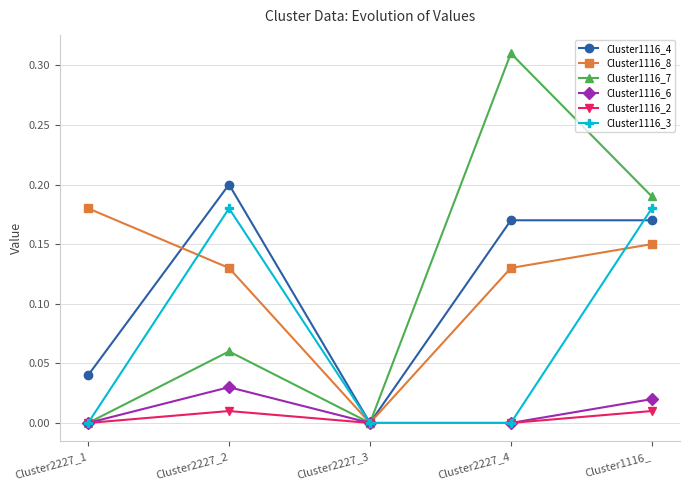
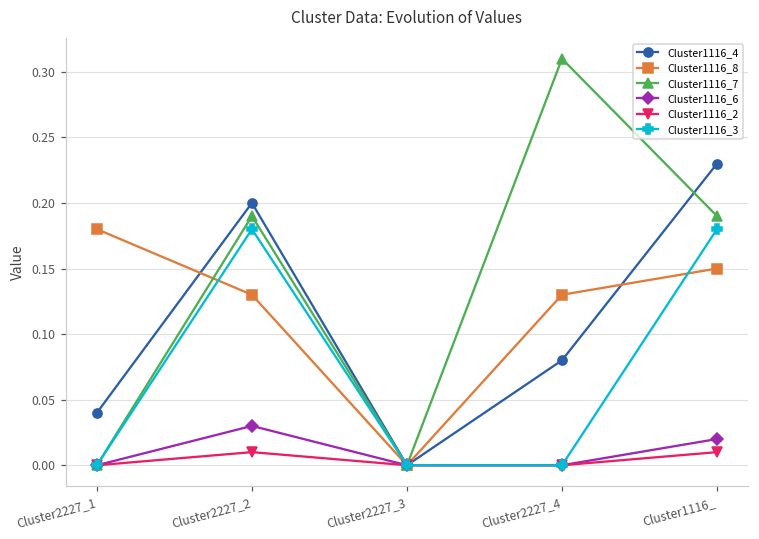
Cluster1116_7, Cluster2227_2: 0.06 -> 0.19
Cluster1116_4, Cluster2227_4: 0.17 -> 0.08
Cluster1116_4, Cluster1116_: 0.17 -> 0.23
